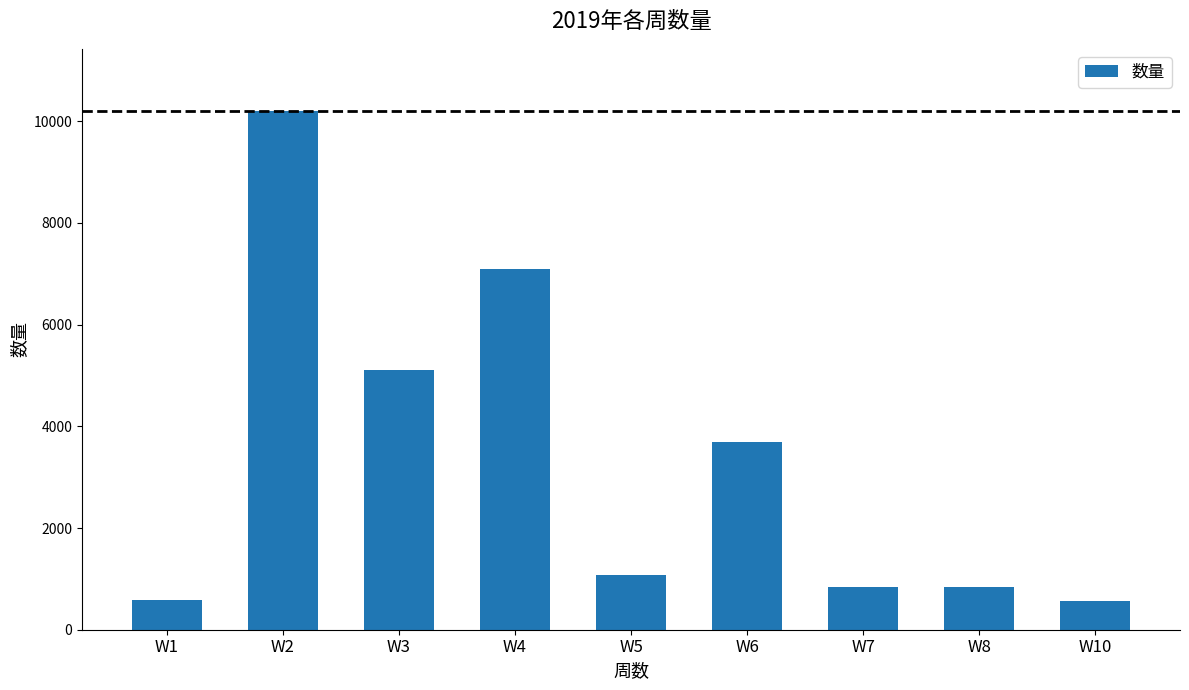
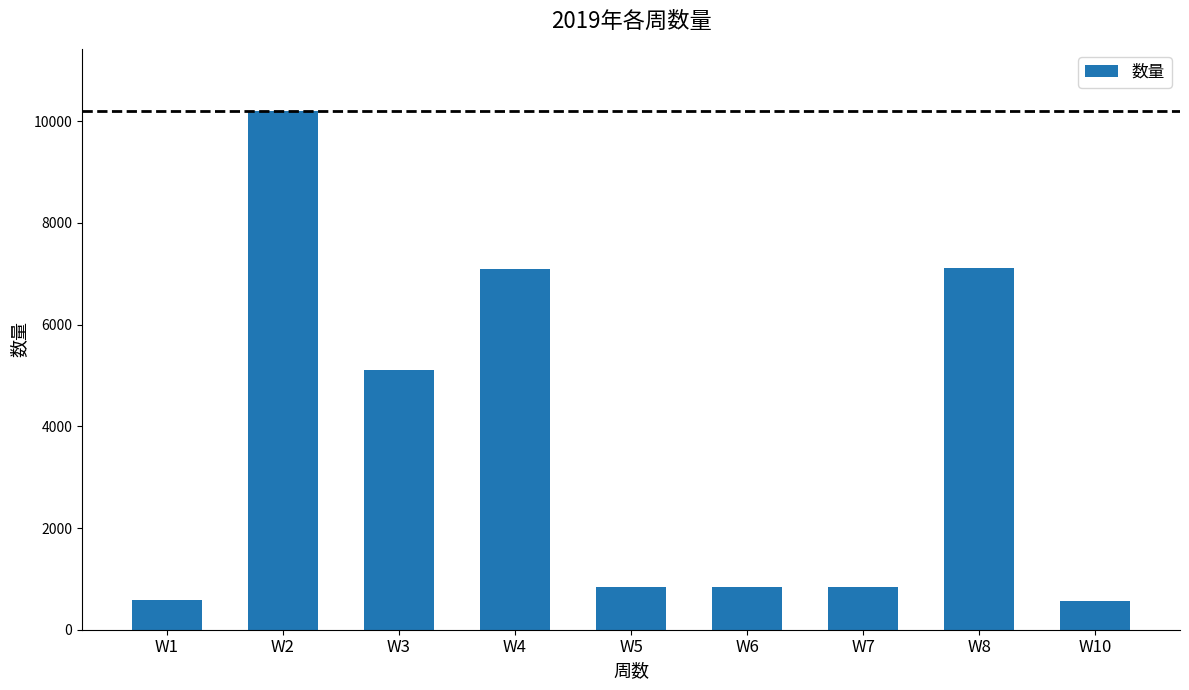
W5: 1100 -> 800
W6: 3700 -> 800
W8: 800 -> 7100
